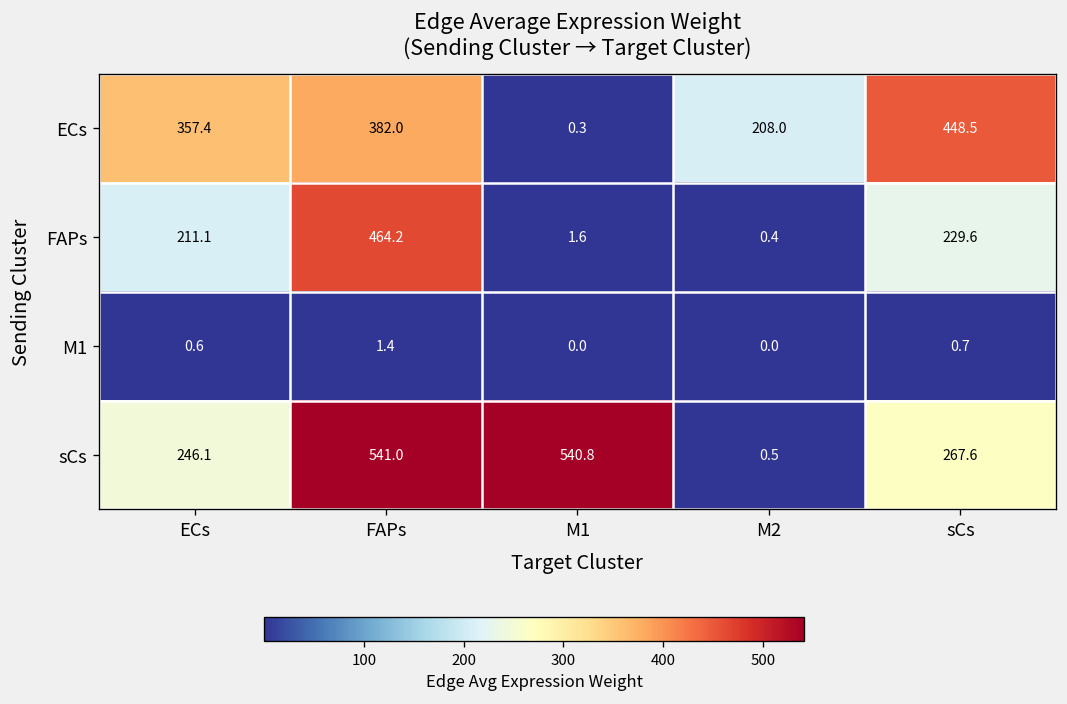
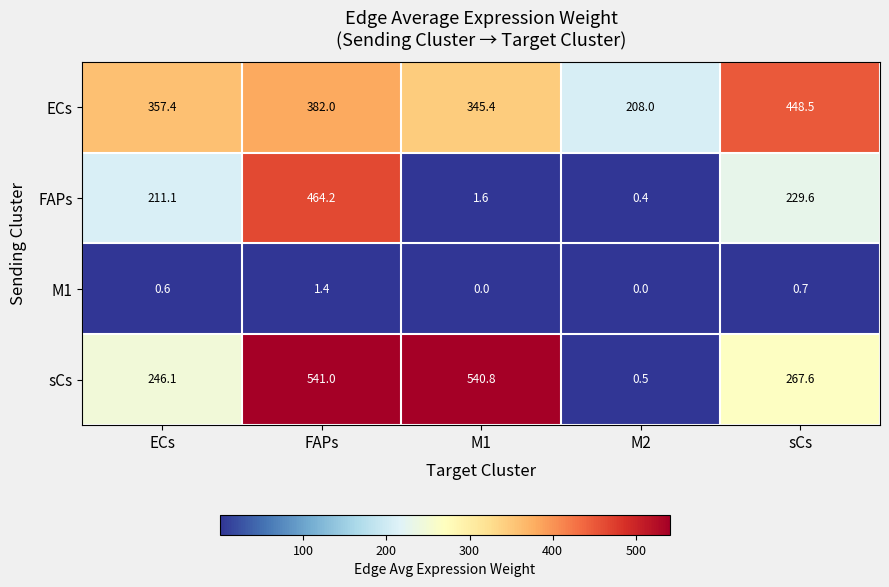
ECs, M1: 0.3 -> 345.4
